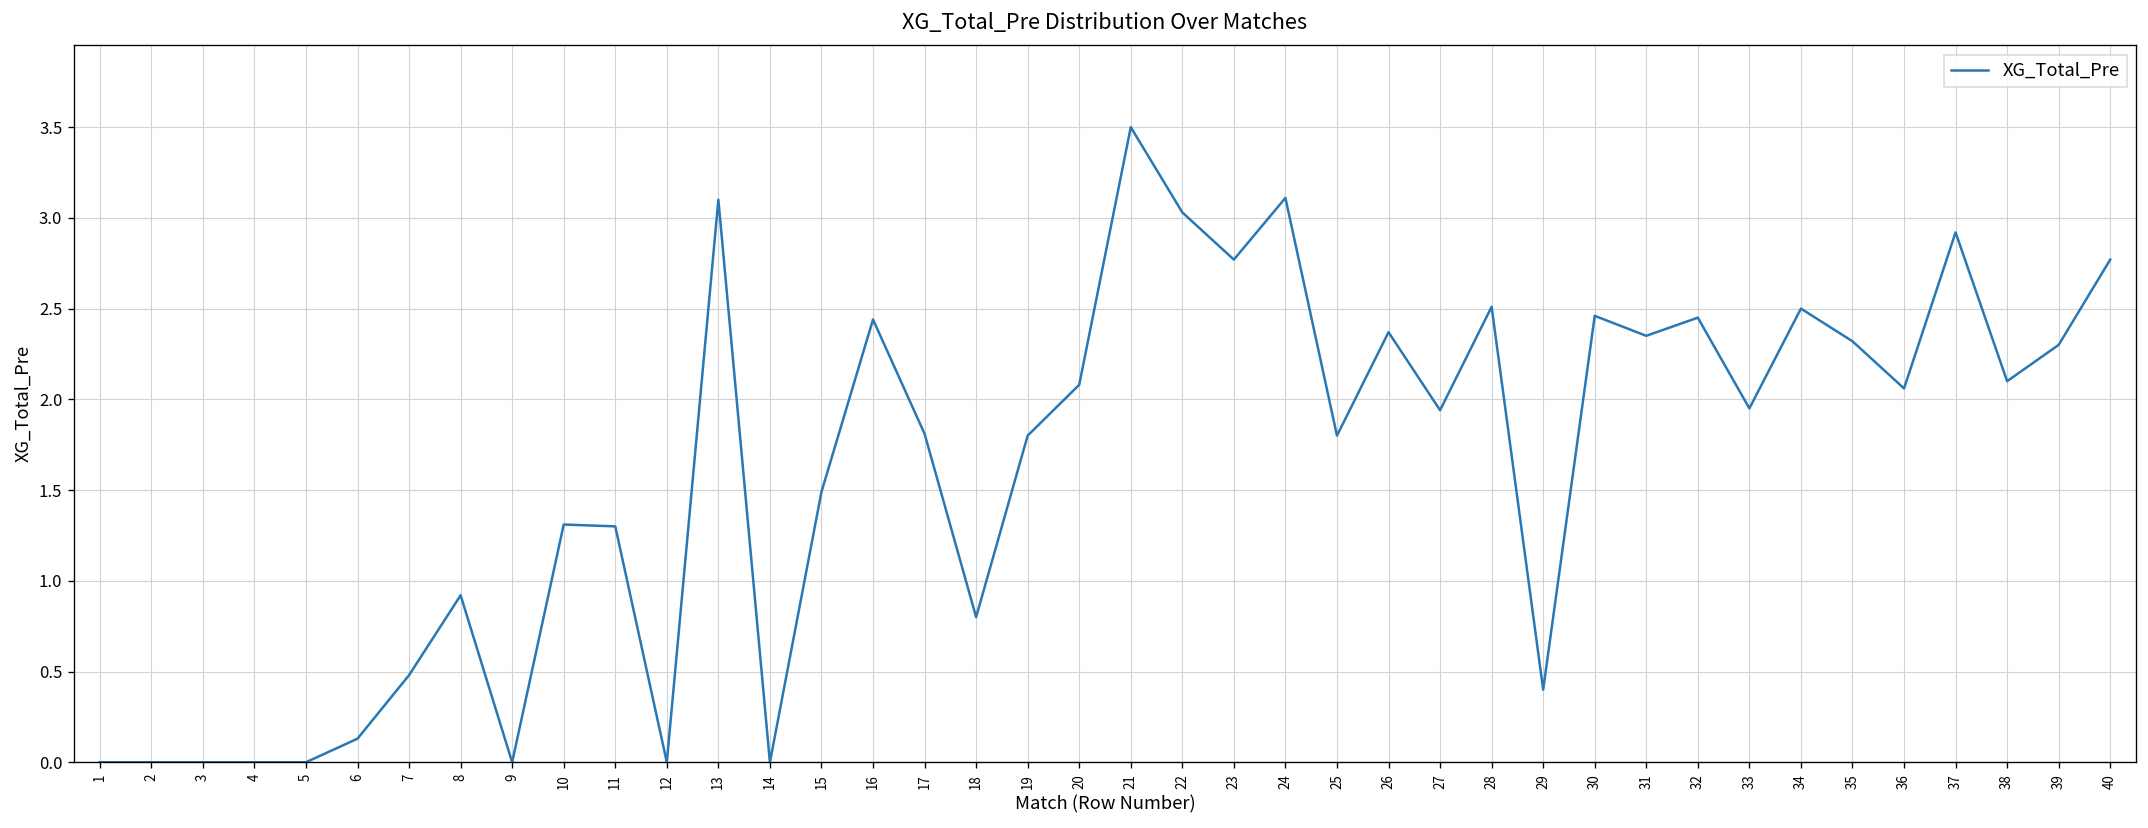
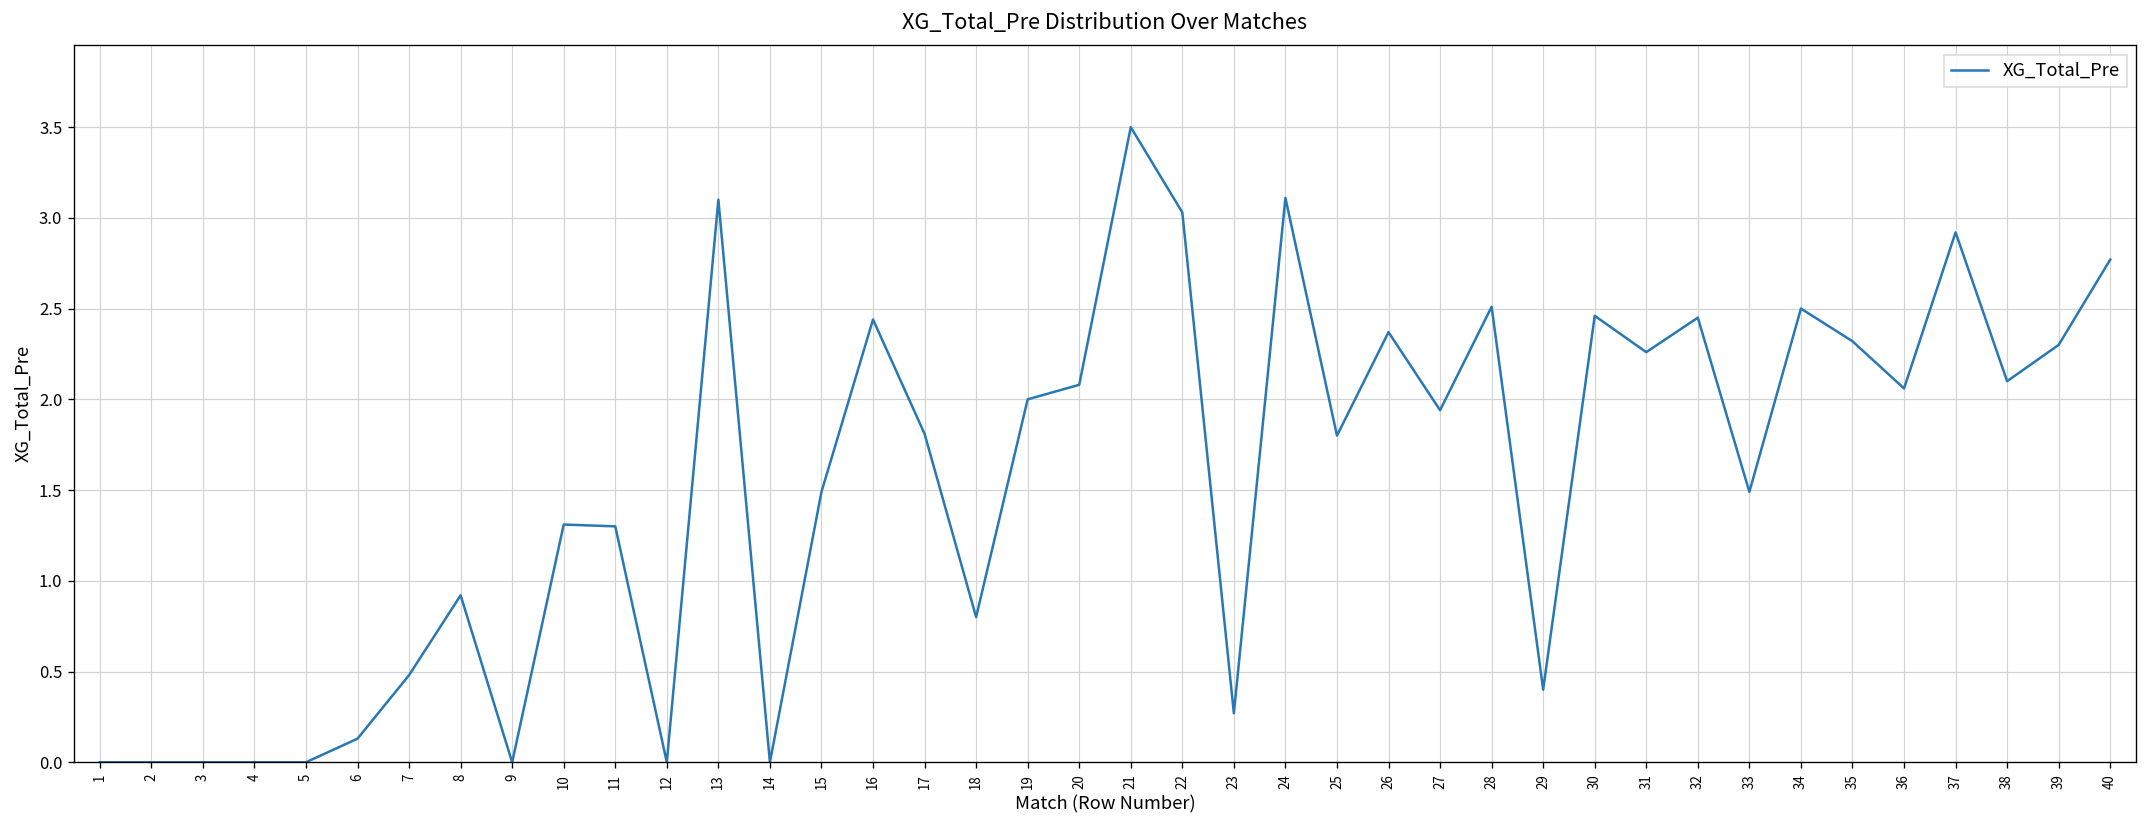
19: 1.8 -> 2.0
23: 2.77 -> 0.27
31: 2.35 -> 2.26
33: 1.95 -> 1.49
